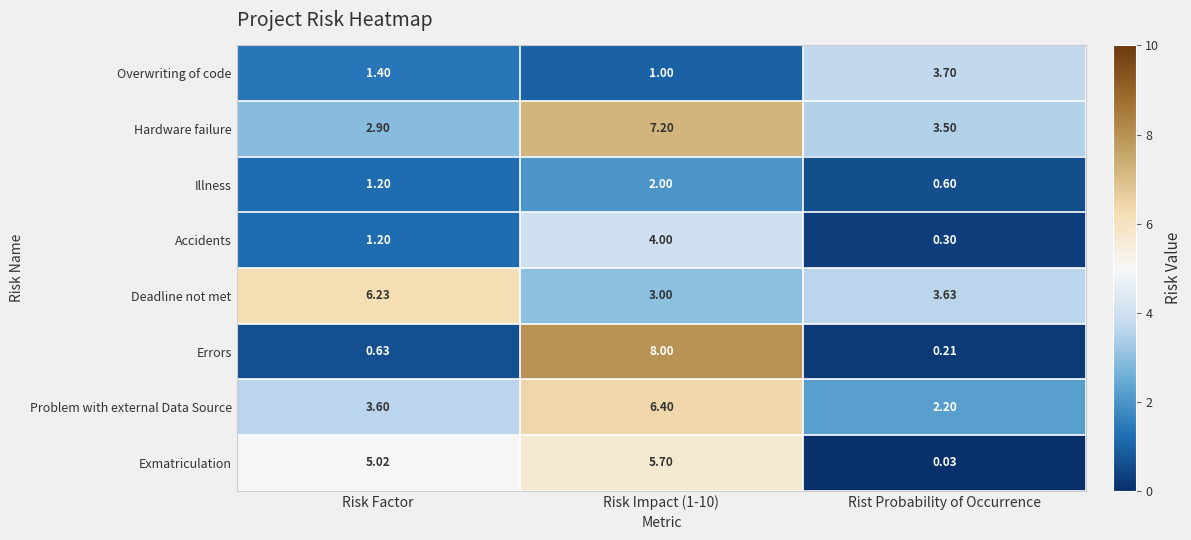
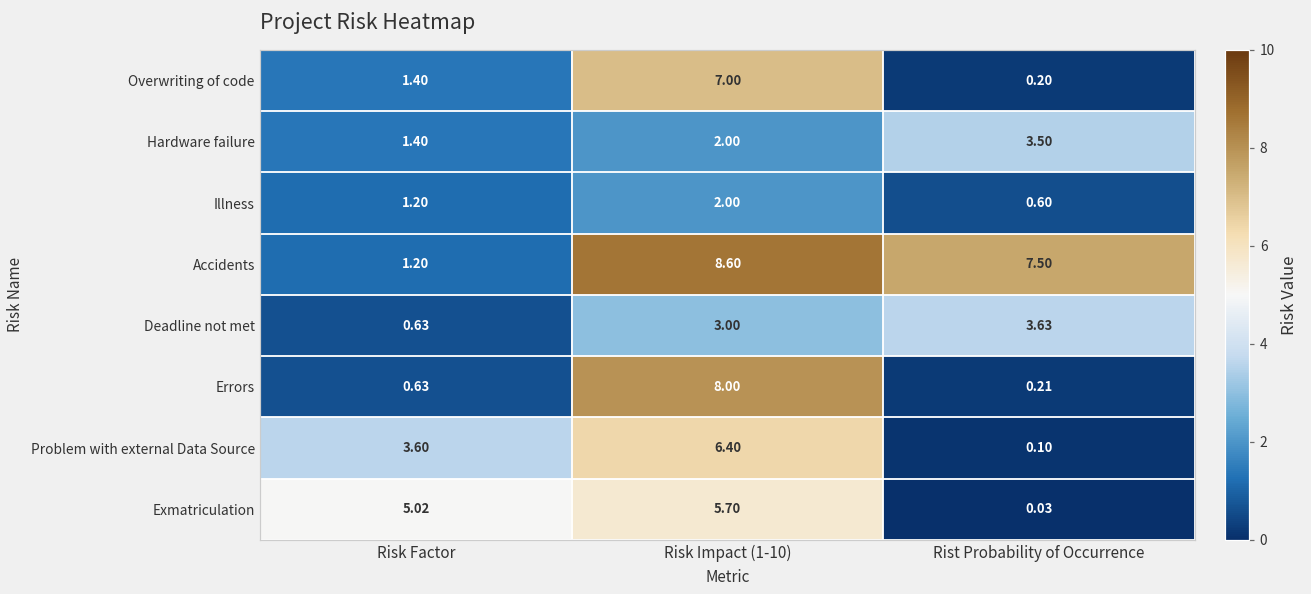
Overwriting of code, Risk Impact (1-10): 1.00 -> 7.00
Overwriting of code, Rist Probability of Occurrence: 3.70 -> 0.20
Hardware failure, Risk Factor: 2.90 -> 1.40
Hardware failure, Risk Impact (1-10): 7.20 -> 2.00
Accidents, Risk Impact (1-10): 4.00 -> 8.60
Accidents, Rist Probability of Occurrence: 0.30 -> 7.50
Deadline not met, Risk Factor: 6.23 -> 0.63
Problem with external Data Source, Rist Probability of Occurrence: 2.20 -> 0.10
